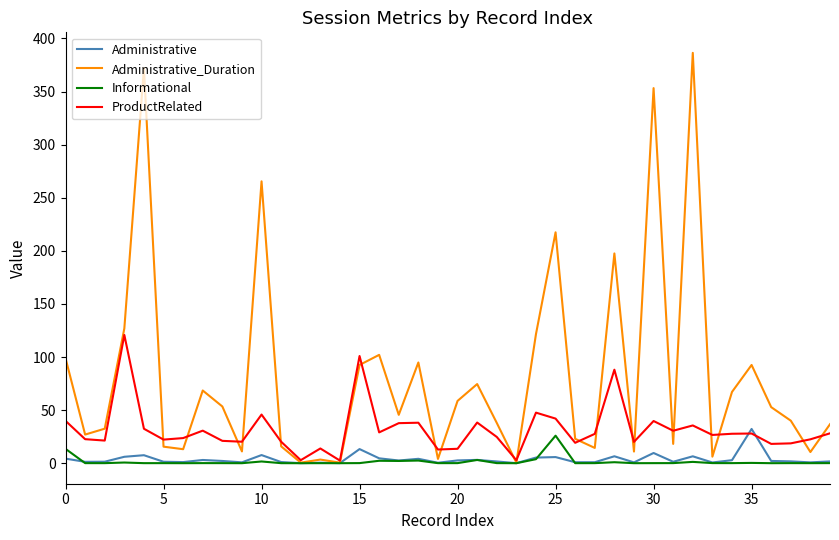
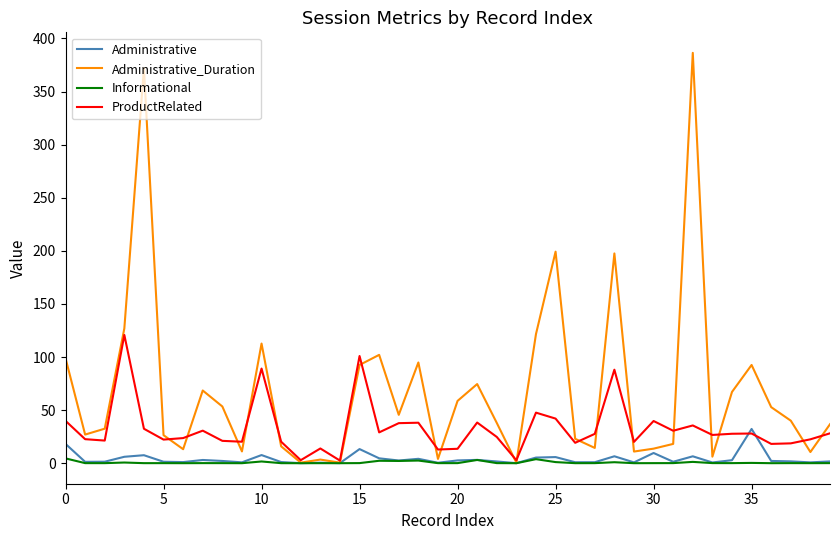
Administrative, 0: 4 -> 18
Informational, 0: 14 -> 5
Administrative_Duration, 5: 16 -> 26
Administrative_Duration, 10: 265 -> 113
ProductRelated, 10: 46 -> 89
Administrative_Duration, 25: 217 -> 199
Informational, 25: 26 -> 1
Administrative_Duration, 30: 353 -> 14
